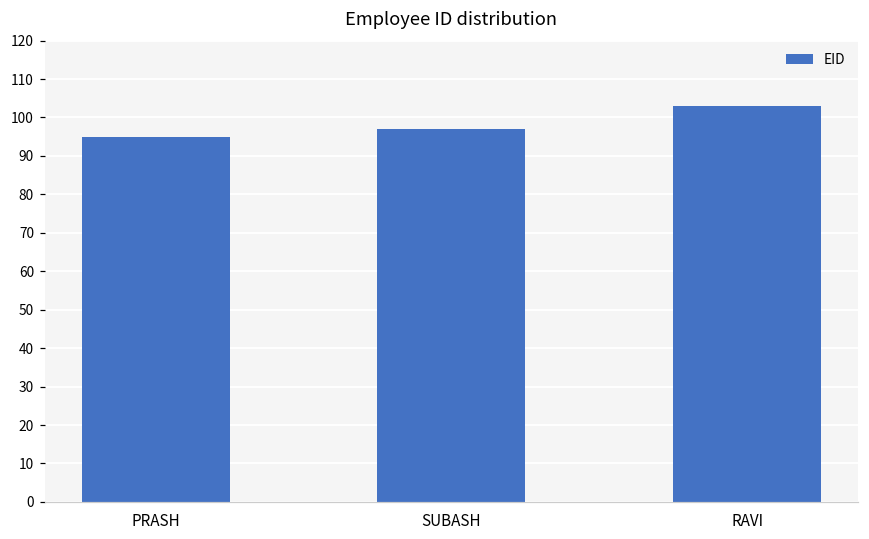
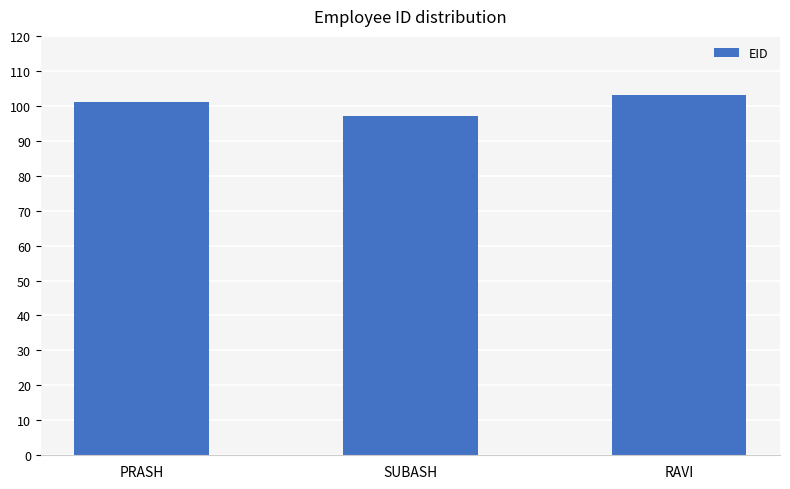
PRASH: 95 -> 101
